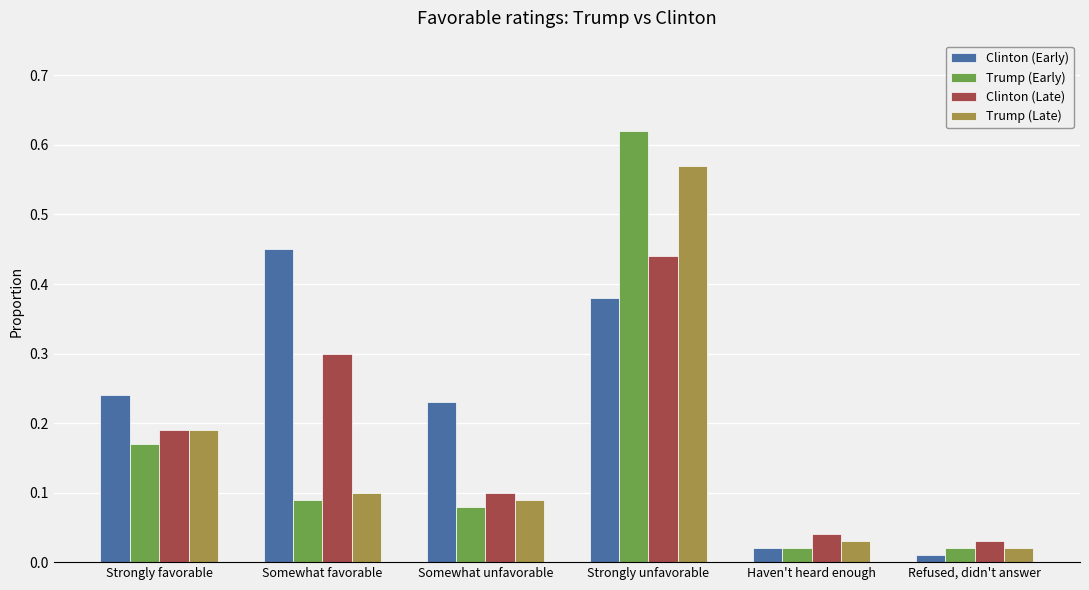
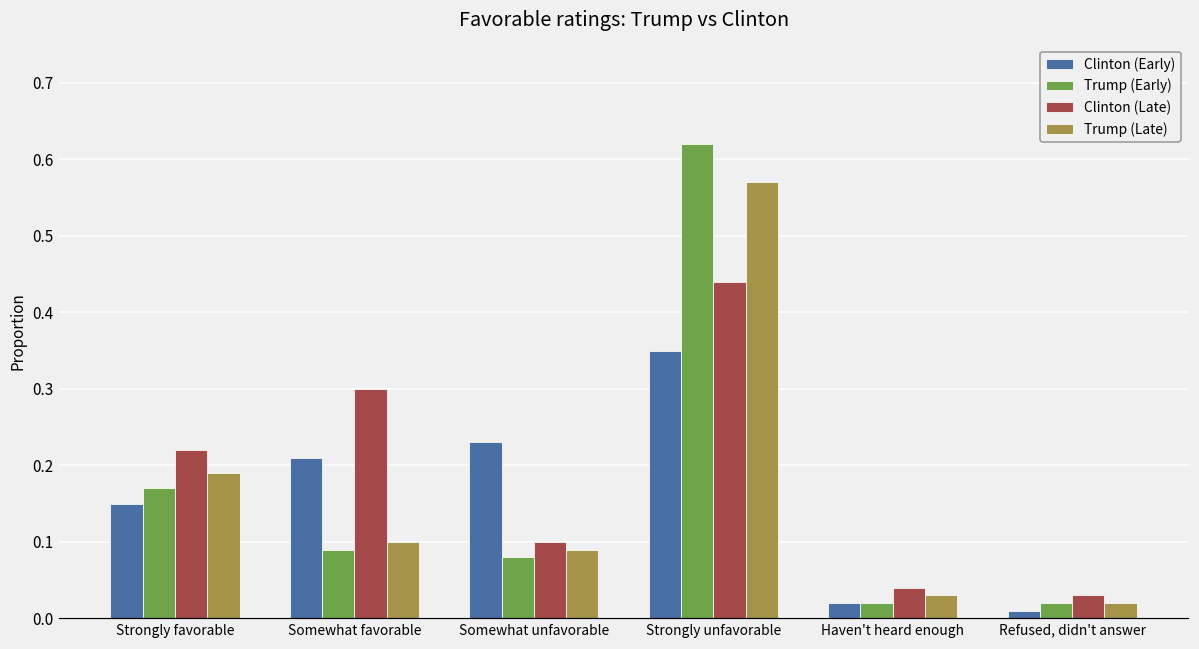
Clinton (Early), Strongly favorable: 0.24 -> 0.15
Clinton (Late), Strongly favorable: 0.19 -> 0.22
Clinton (Early), Somewhat favorable: 0.45 -> 0.21
Clinton (Early), Strongly unfavorable: 0.38 -> 0.35
